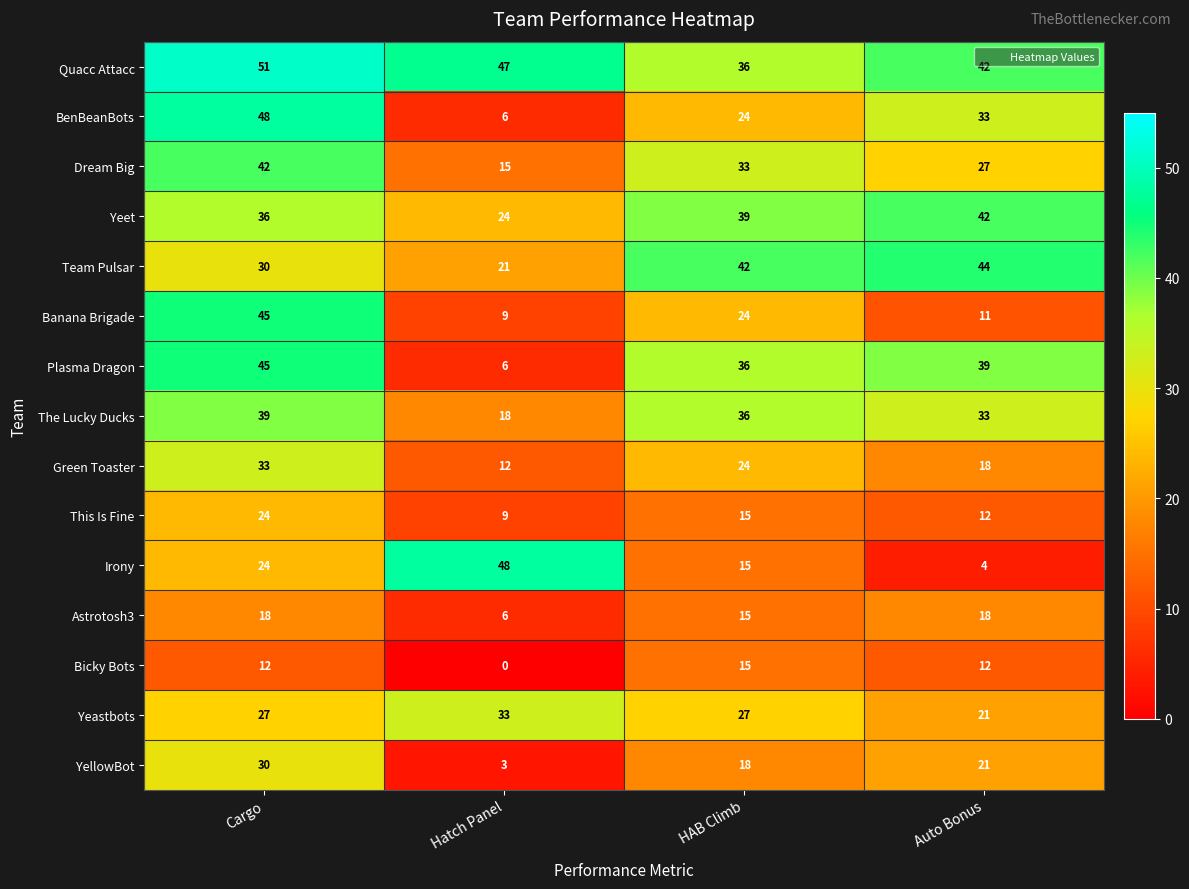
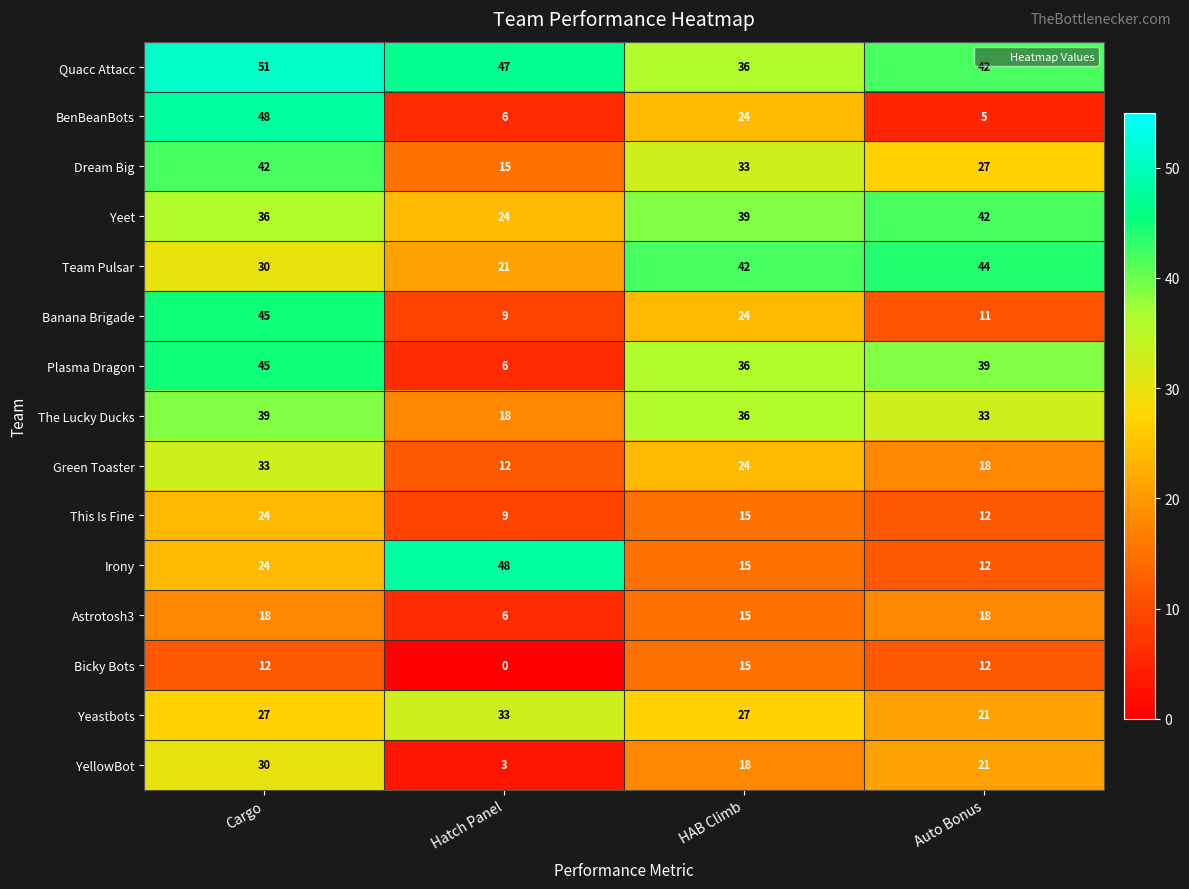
BenBeanBots, Auto Bonus: 33 -> 5
Irony, Auto Bonus: 4 -> 12
